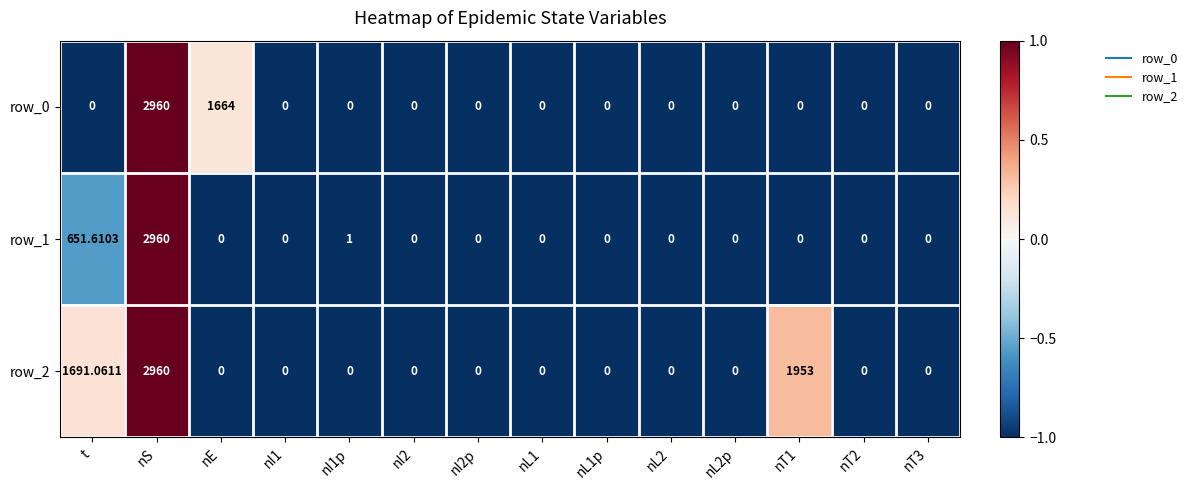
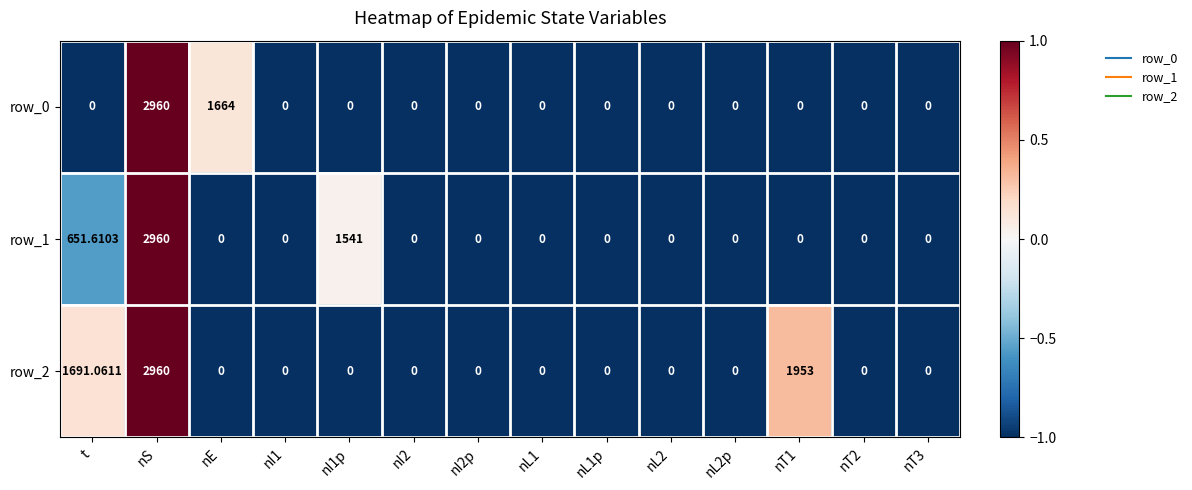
row_1, nI1p: 1 -> 1541
